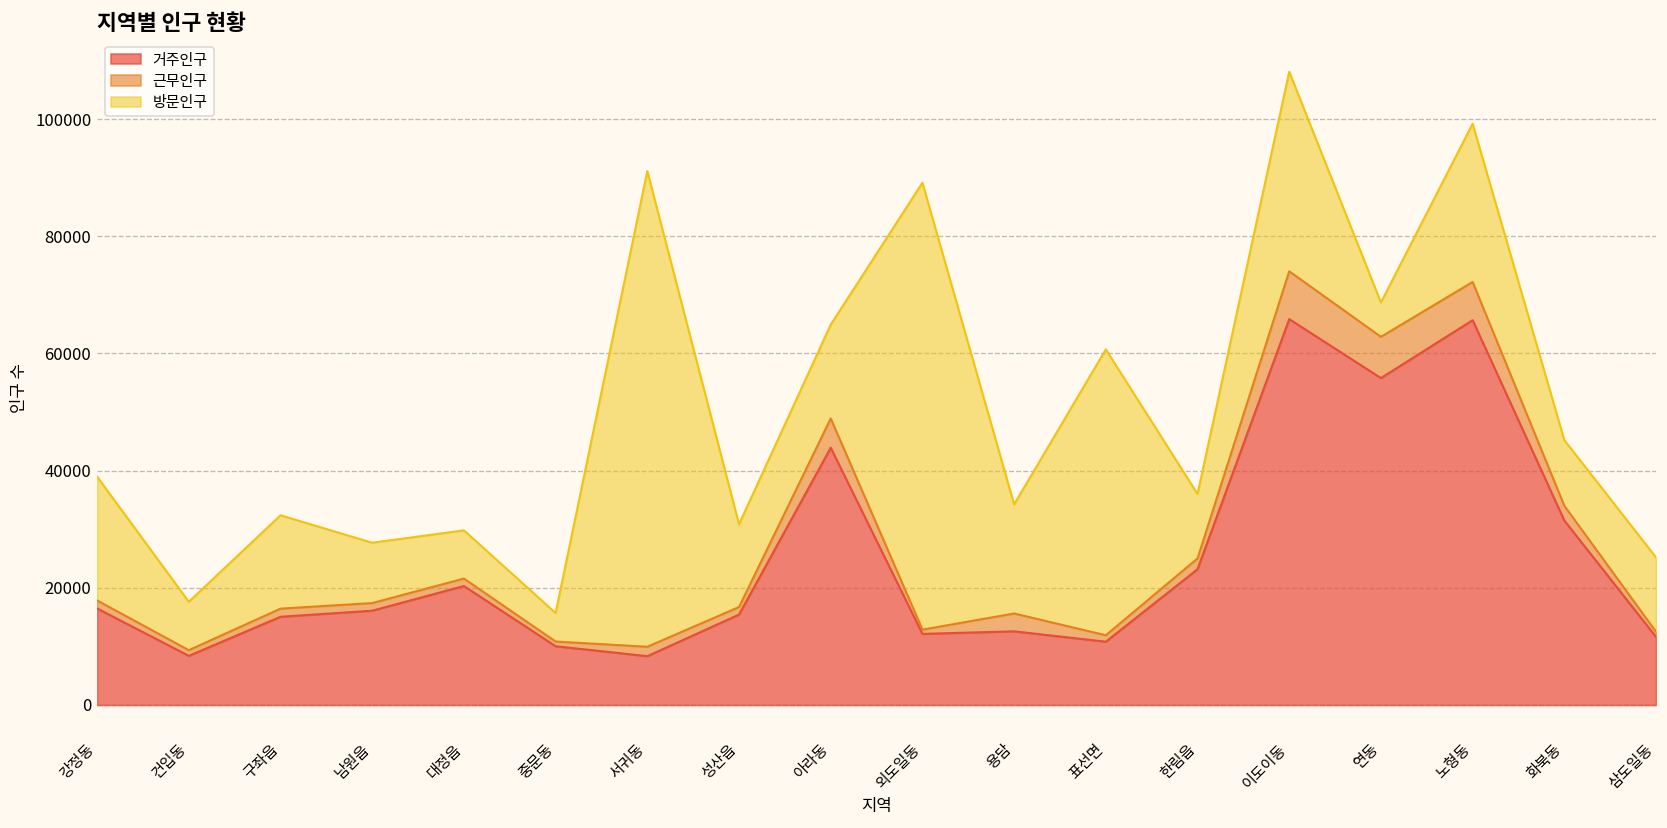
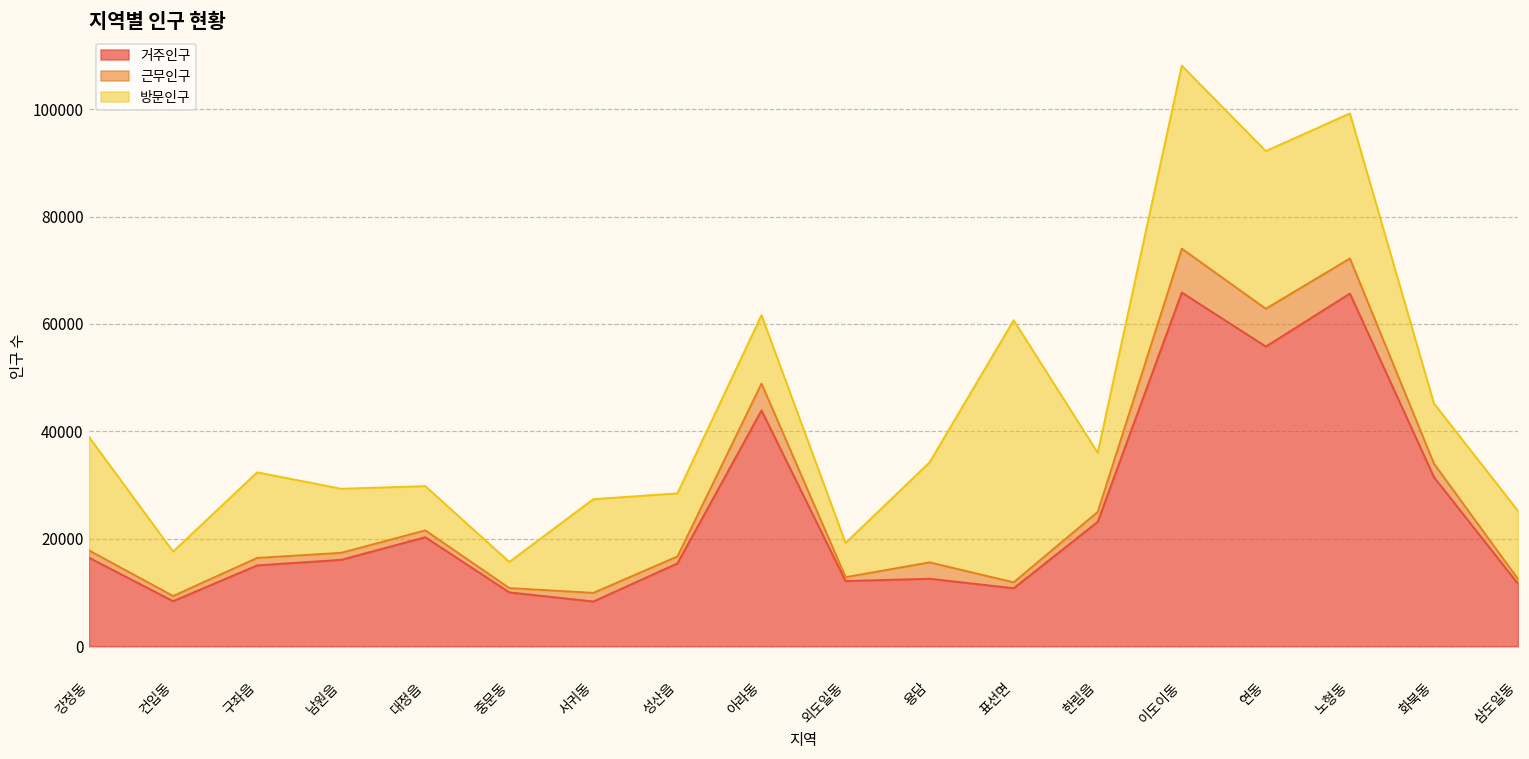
방문인구, 남원읍: 10000 -> 12000
방문인구, 서귀동: 81000 -> 17000
방문인구, 성산읍: 14000 -> 12000
방문인구, 아라동: 16000 -> 13000
방문인구, 외도일동: 76000 -> 6000
방문인구, 연동: 6000 -> 29000
